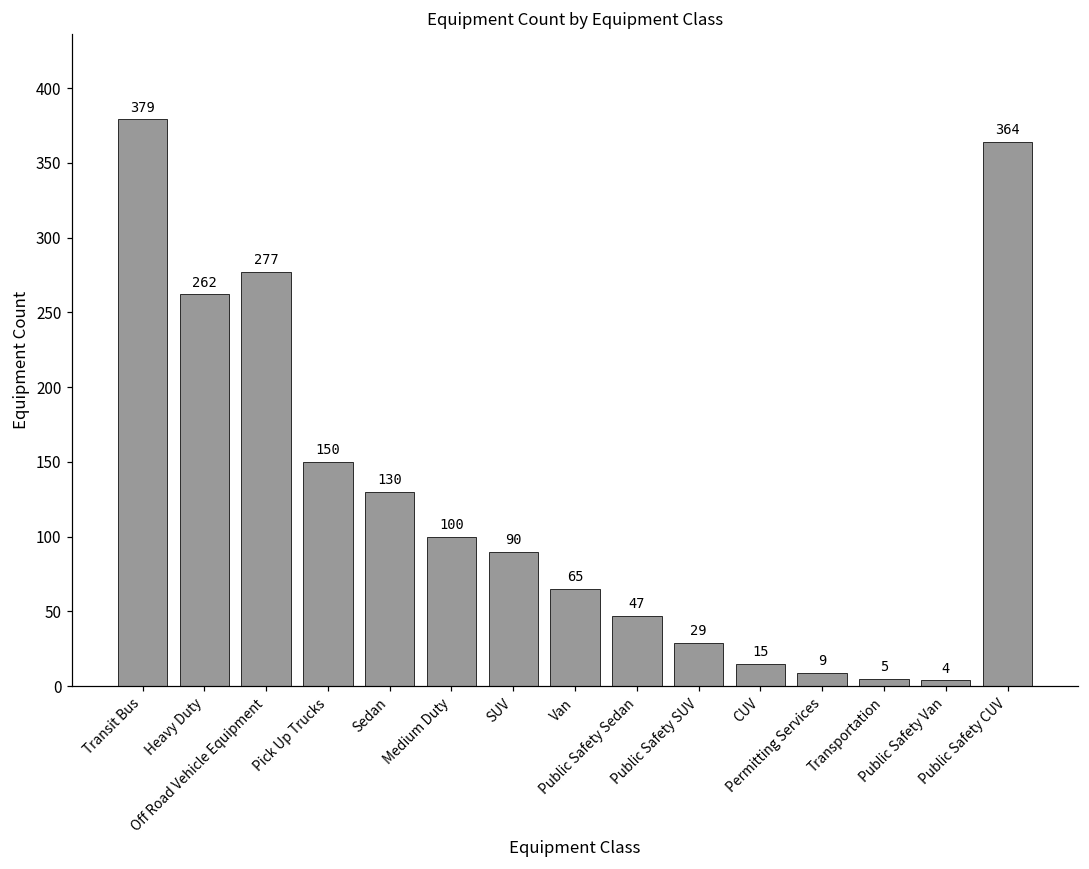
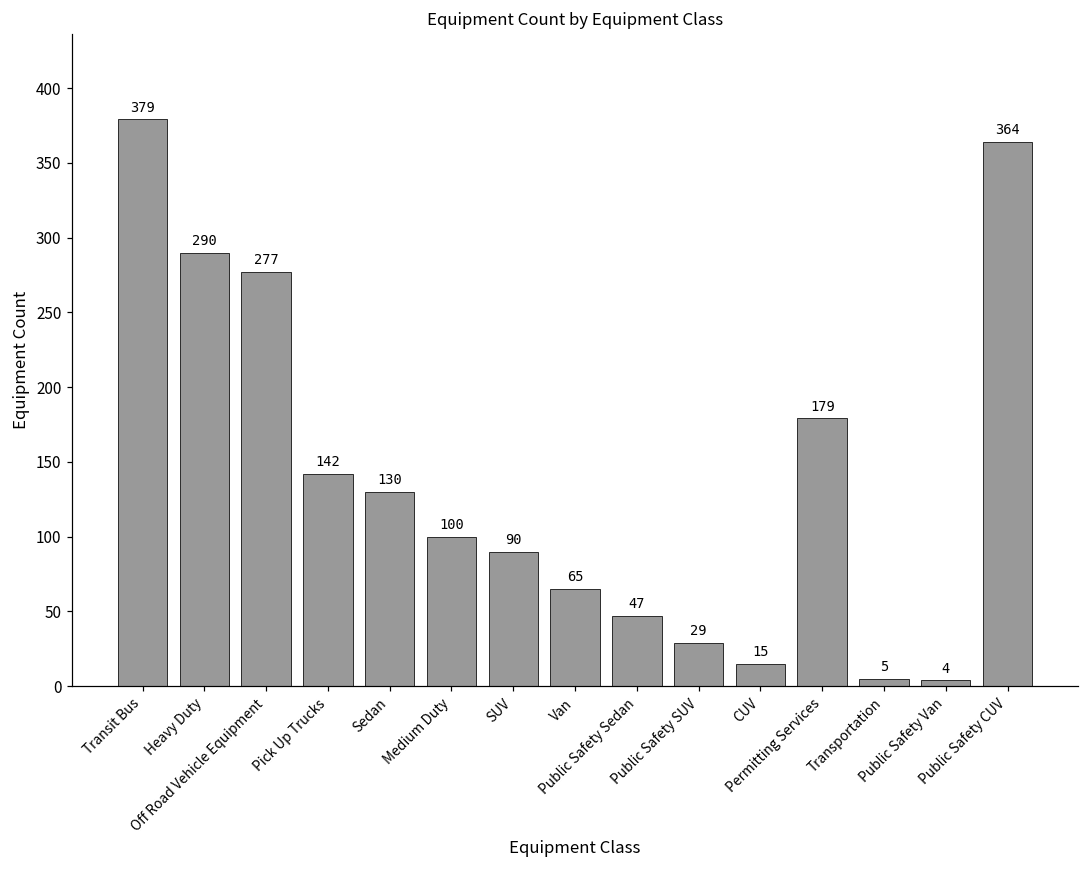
Heavy Duty: 262 -> 290
Pick Up Trucks: 150 -> 142
Permitting Services: 9 -> 179
